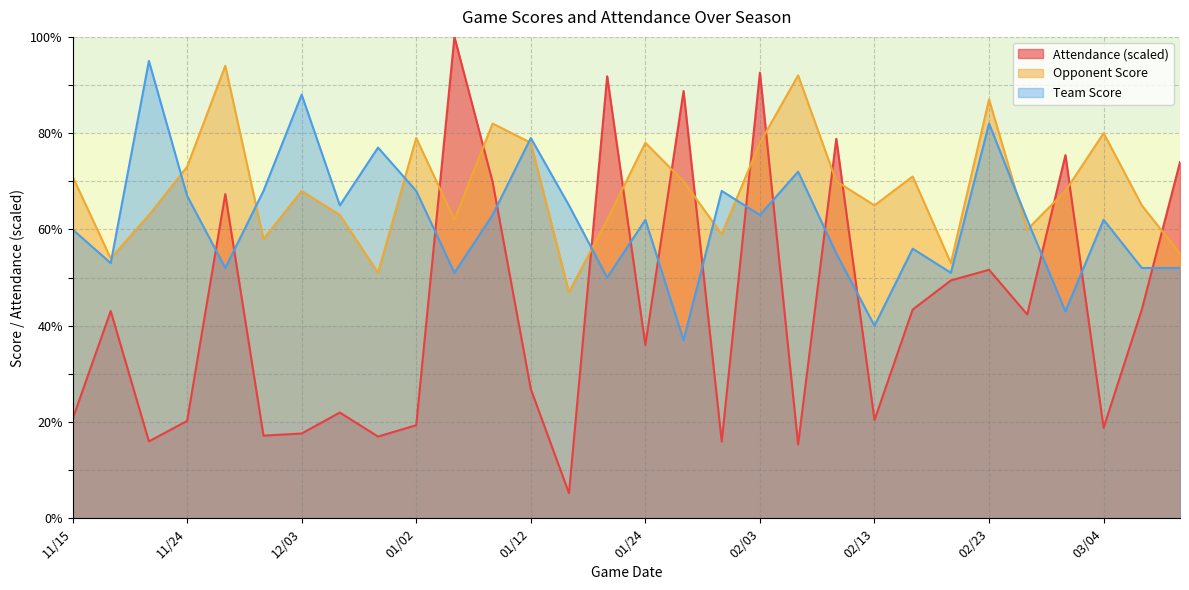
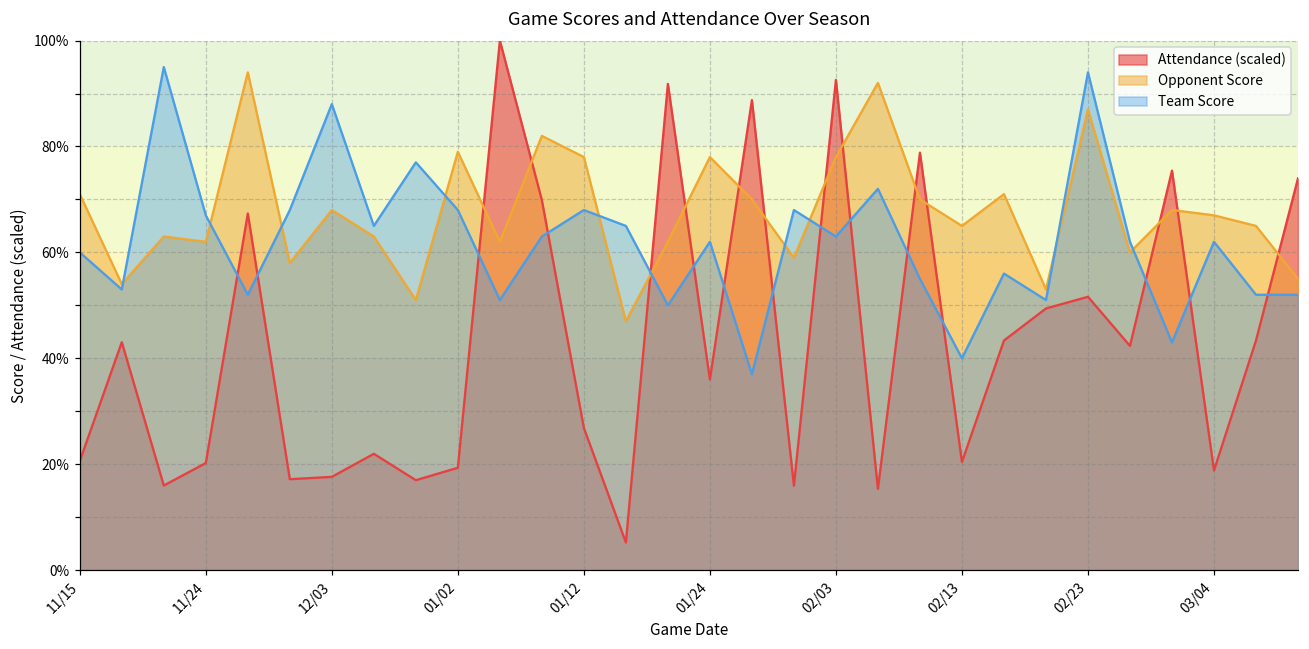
Opponent Score, 11/24: 73% -> 62%
Team Score, 01/12: 79% -> 68%
Team Score, 02/23: 82% -> 94%
Opponent Score, 03/04: 80% -> 67%
